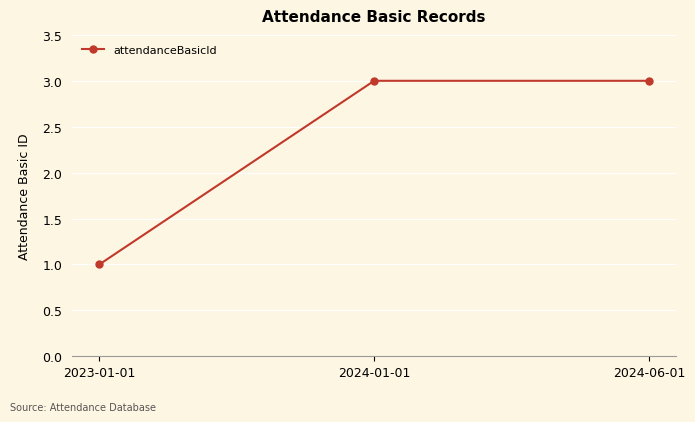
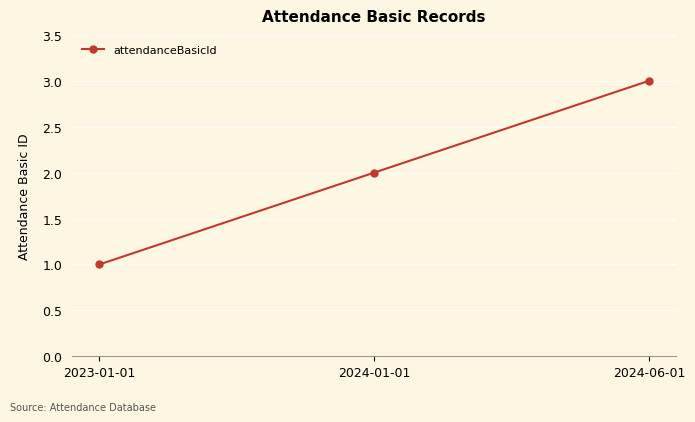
2024-01-01: 3 -> 2
